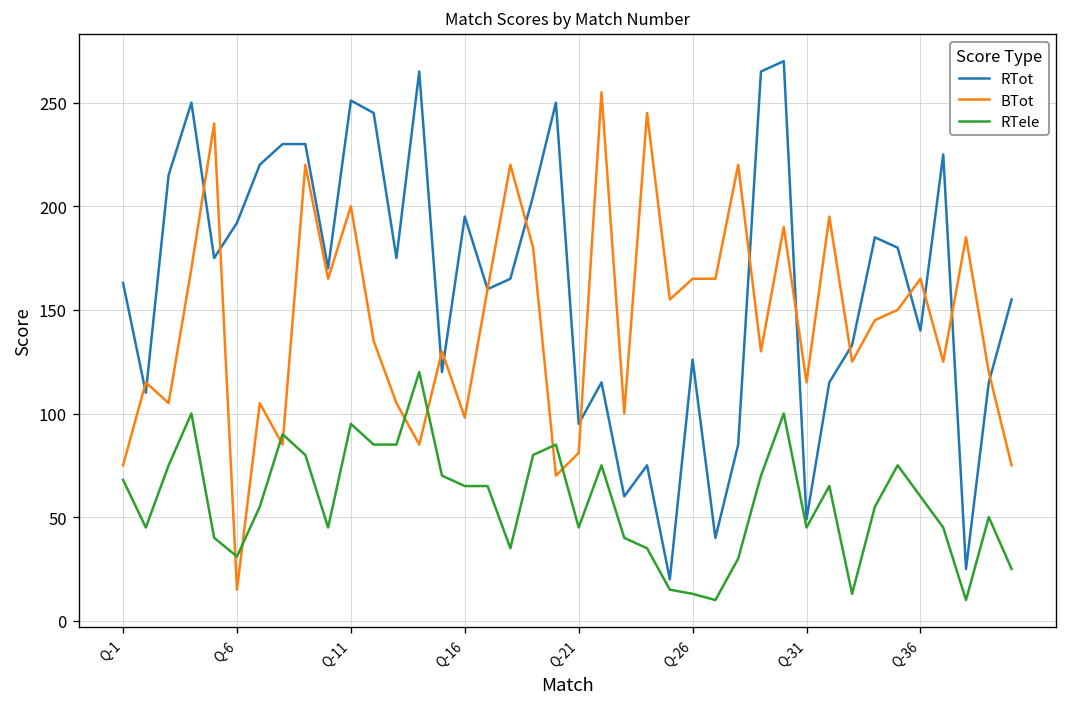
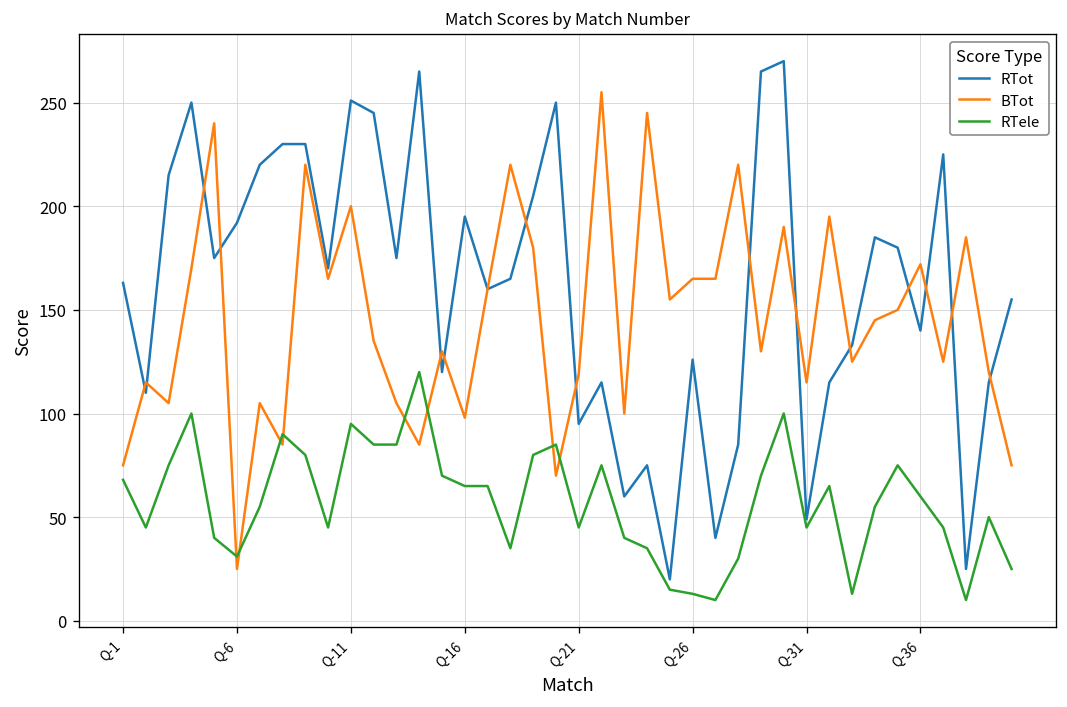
BTot, Q-6: 15 -> 25
BTot, Q-21: 81 -> 119
BTot, Q-36: 165 -> 172
